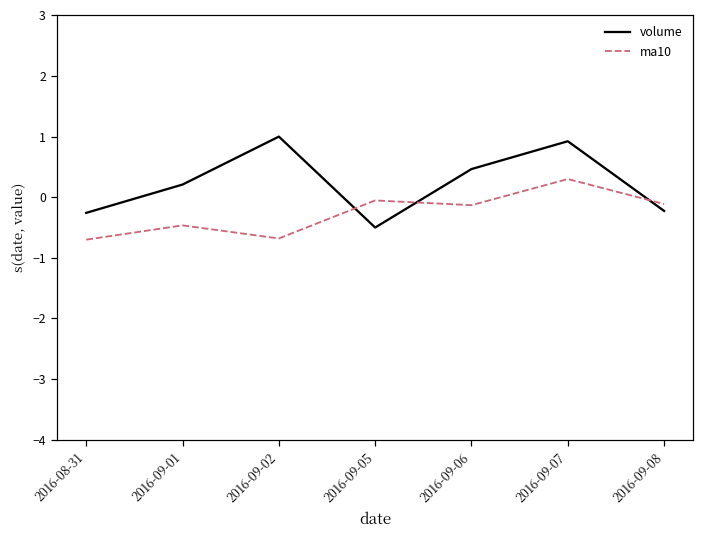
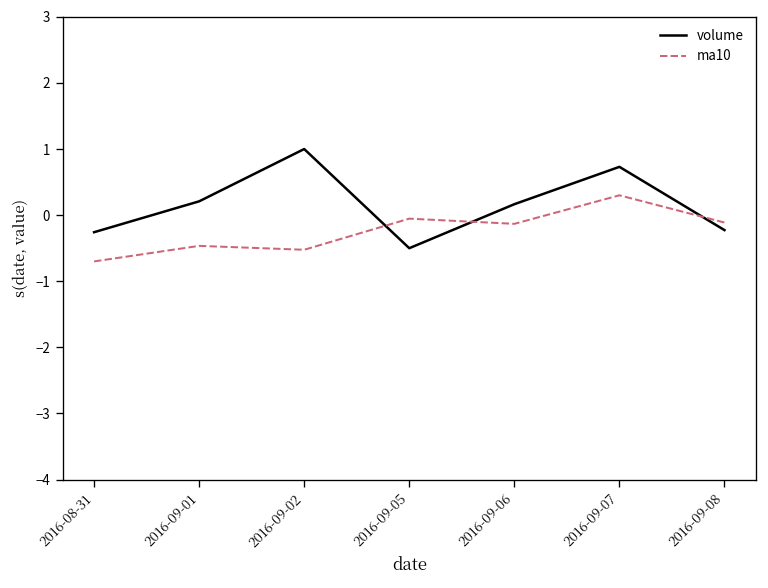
ma10, 2016-09-02: -0.7 -> -0.5
volume, 2016-09-06: 0.5 -> 0.2
volume, 2016-09-07: 0.9 -> 0.7
